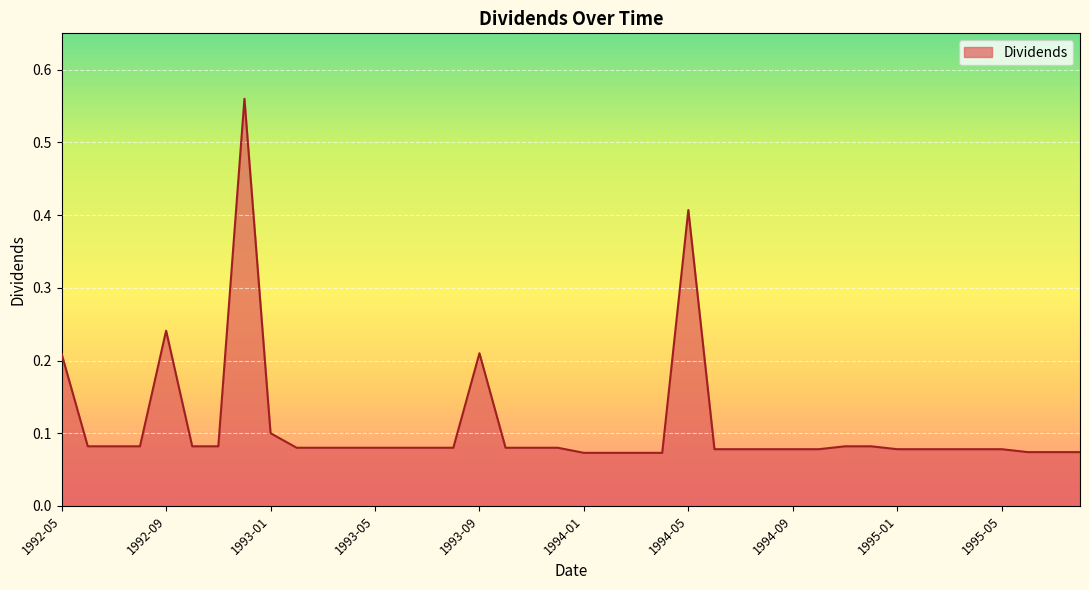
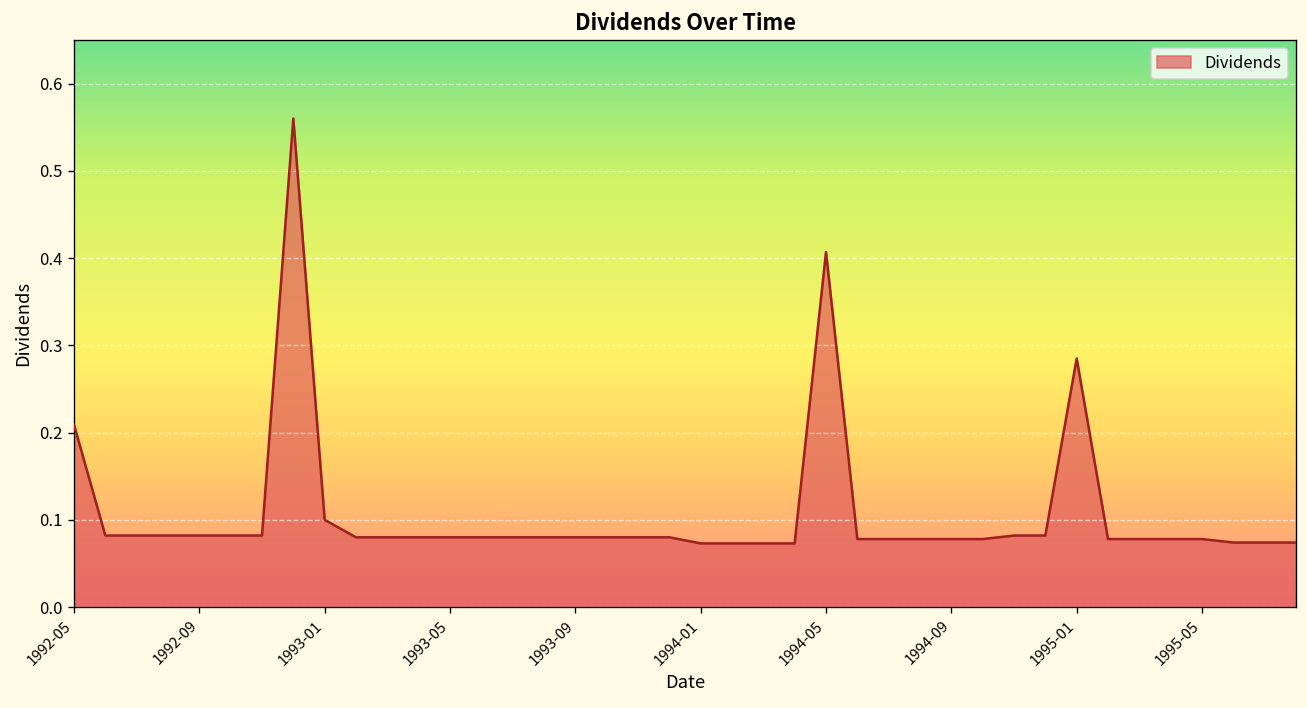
1992-09: 0.24 -> 0.08
1993-09: 0.21 -> 0.08
1995-01: 0.08 -> 0.29
